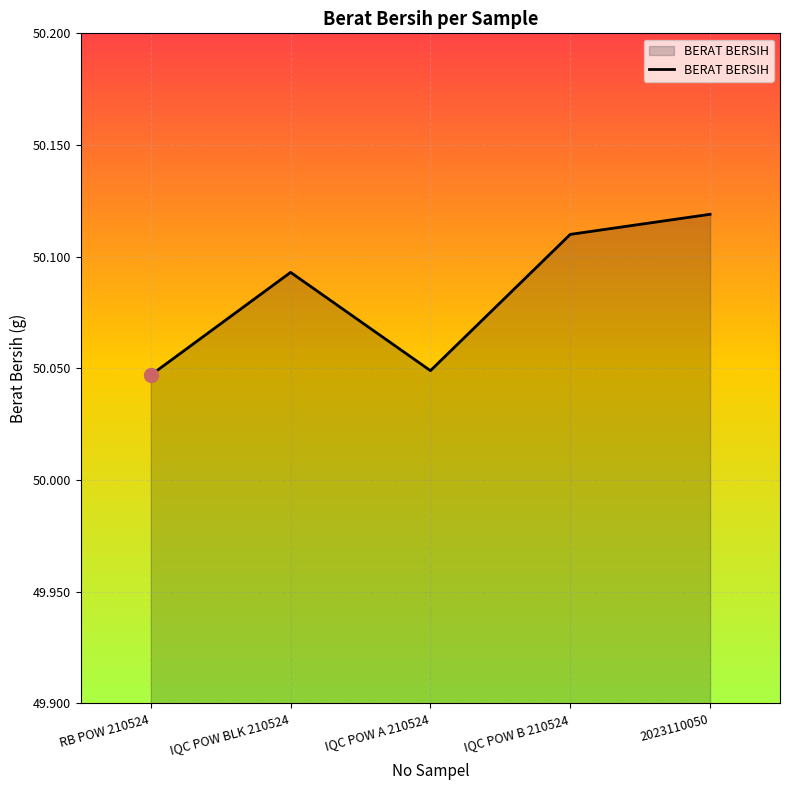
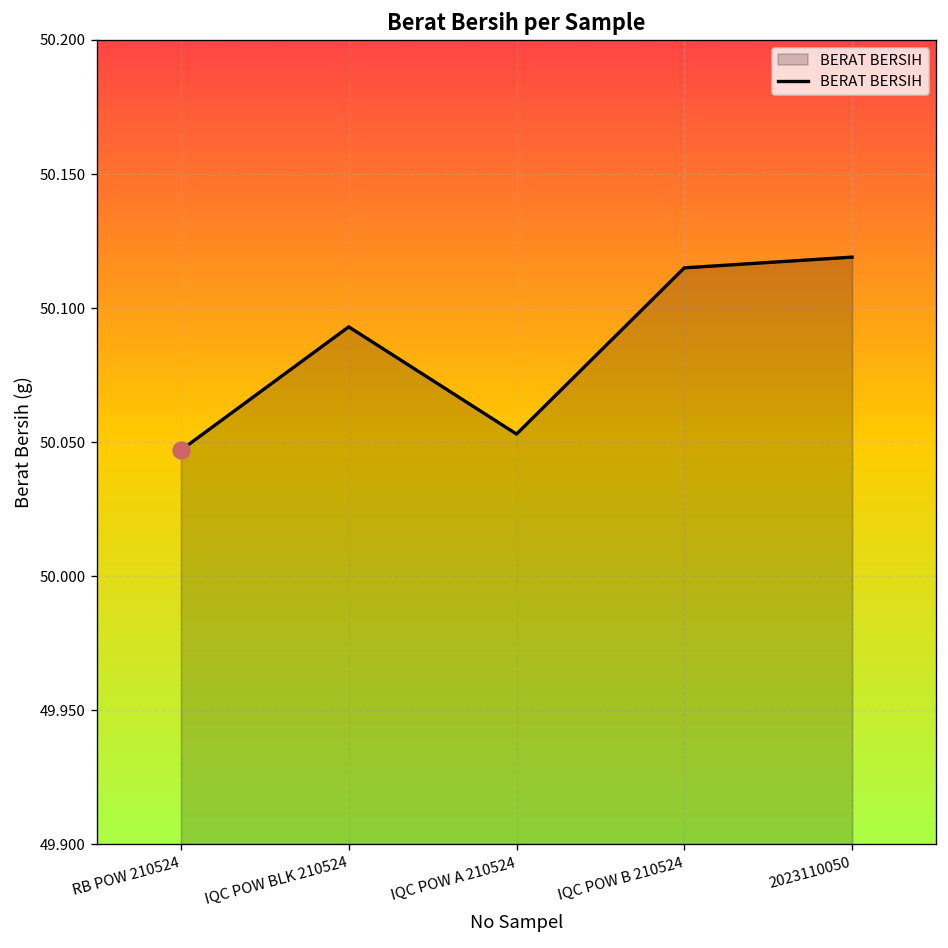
BERAT BERSIH, IQC POW A 210524: 50.049 -> 50.053
BERAT BERSIH, IQC POW B 210524: 50.110 -> 50.115
